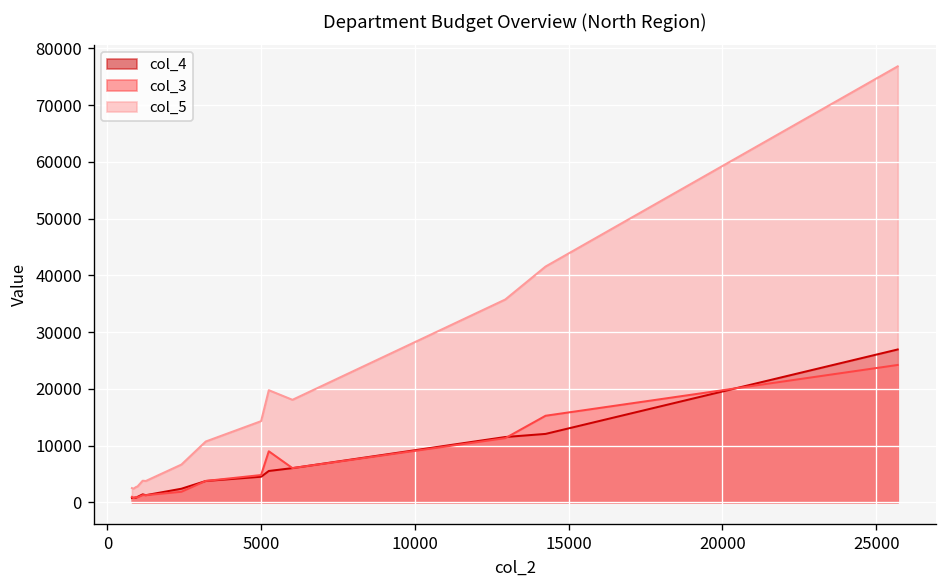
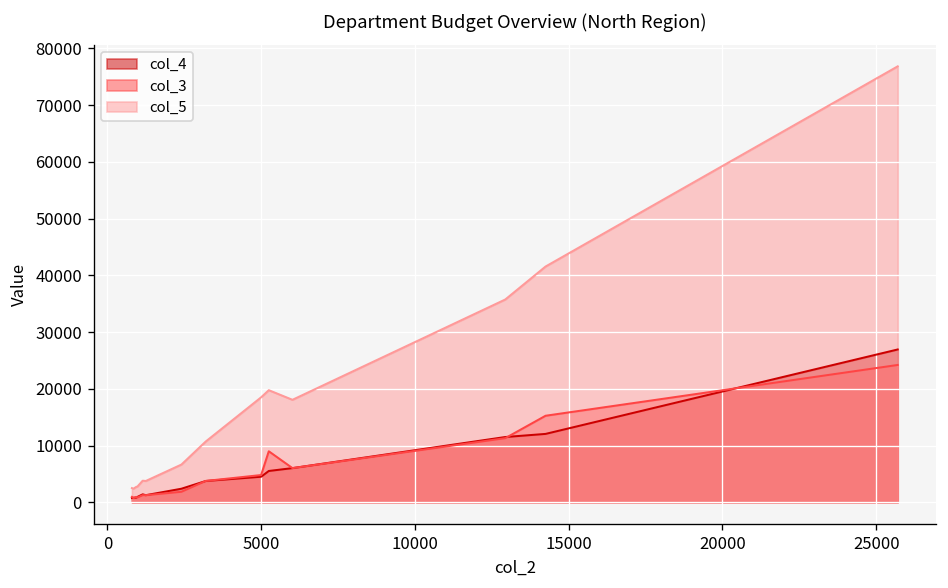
col_5, 5000: 14000 -> 18000
